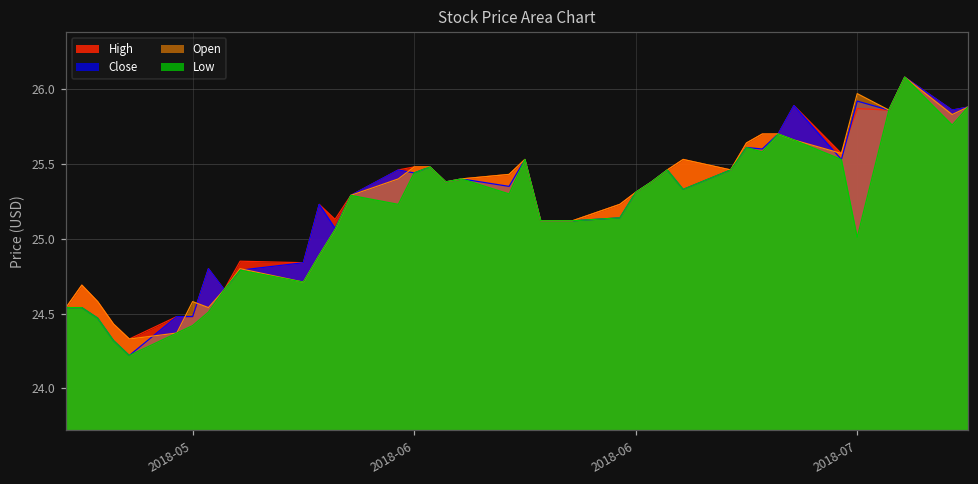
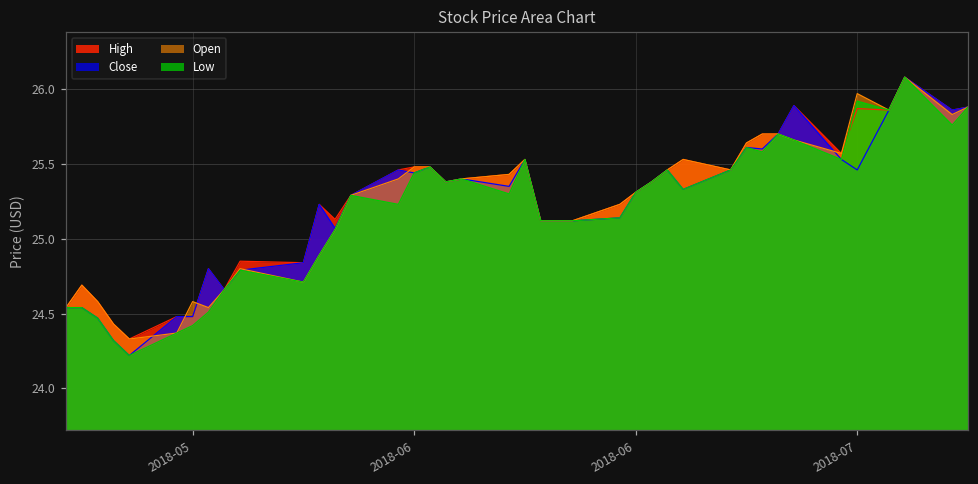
Close, 2018-07: 25.92 -> 25.46
Low, 2018-07: 25.01 -> 25.92
